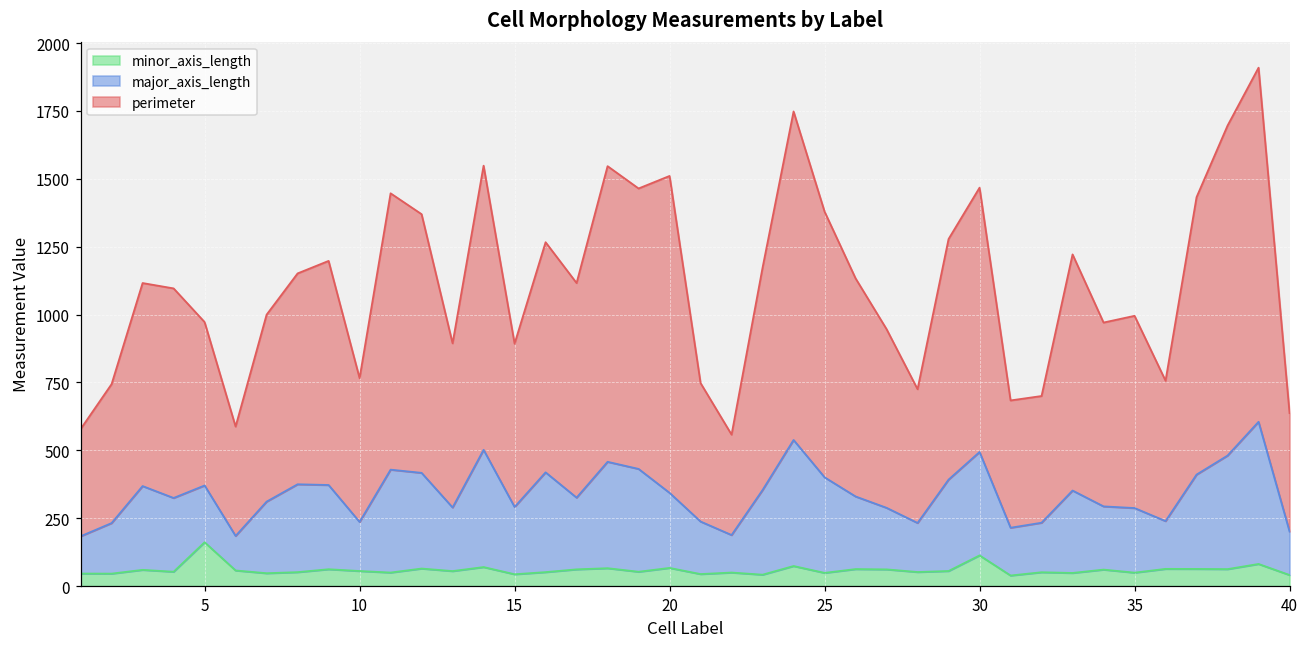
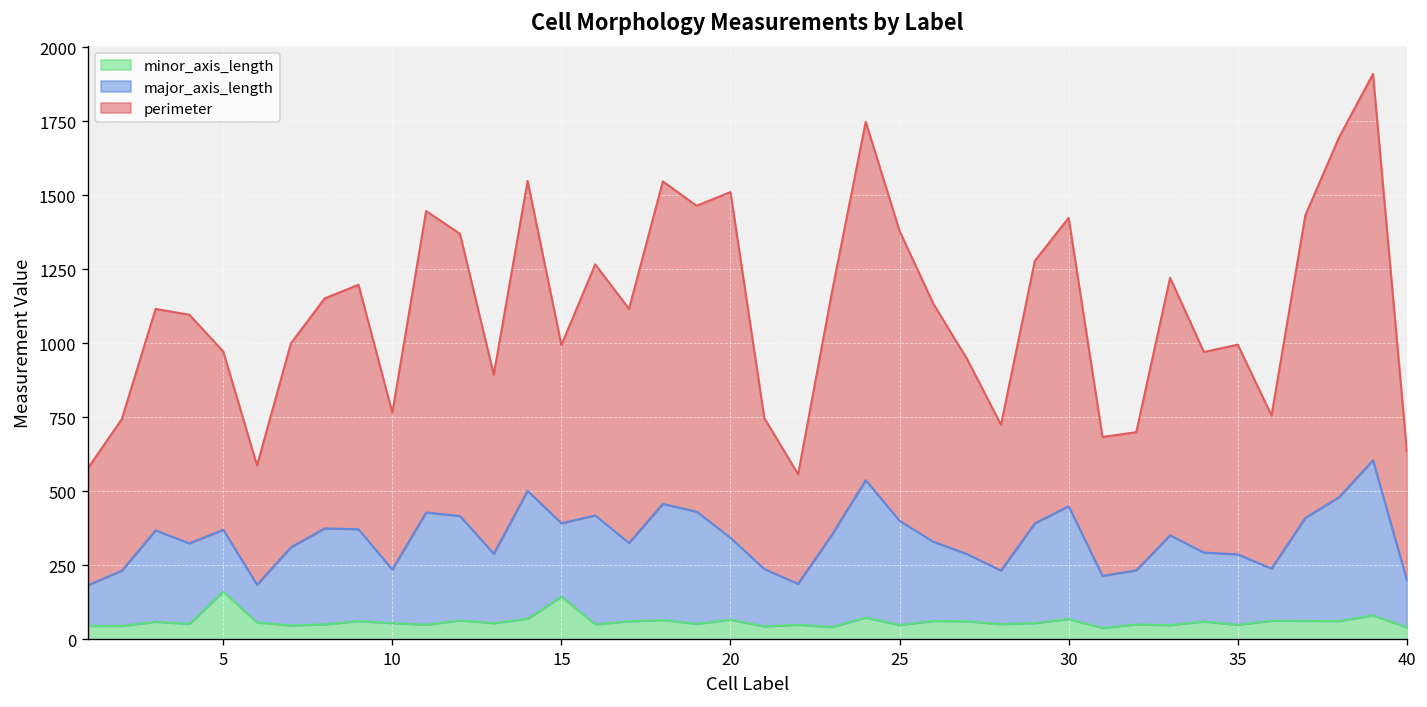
minor_axis_length, 15: 40 -> 140
minor_axis_length, 30: 110 -> 70
